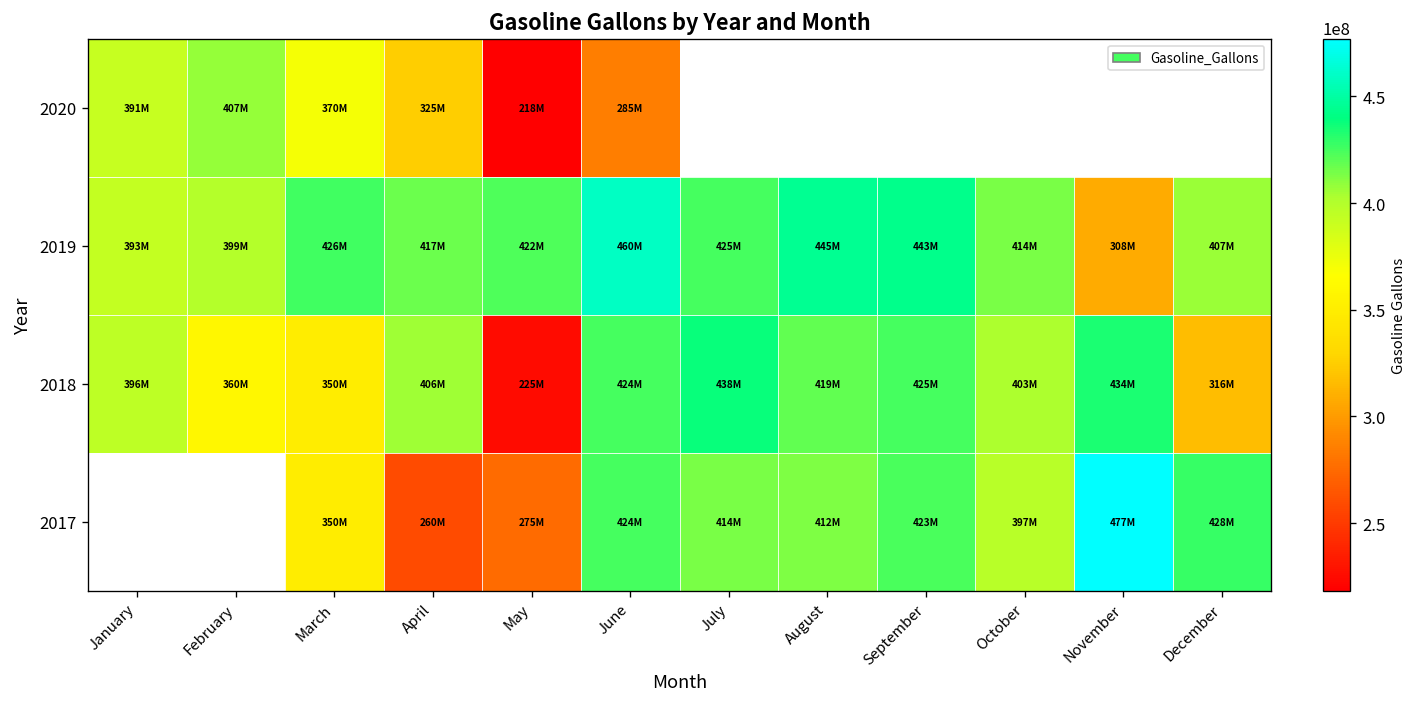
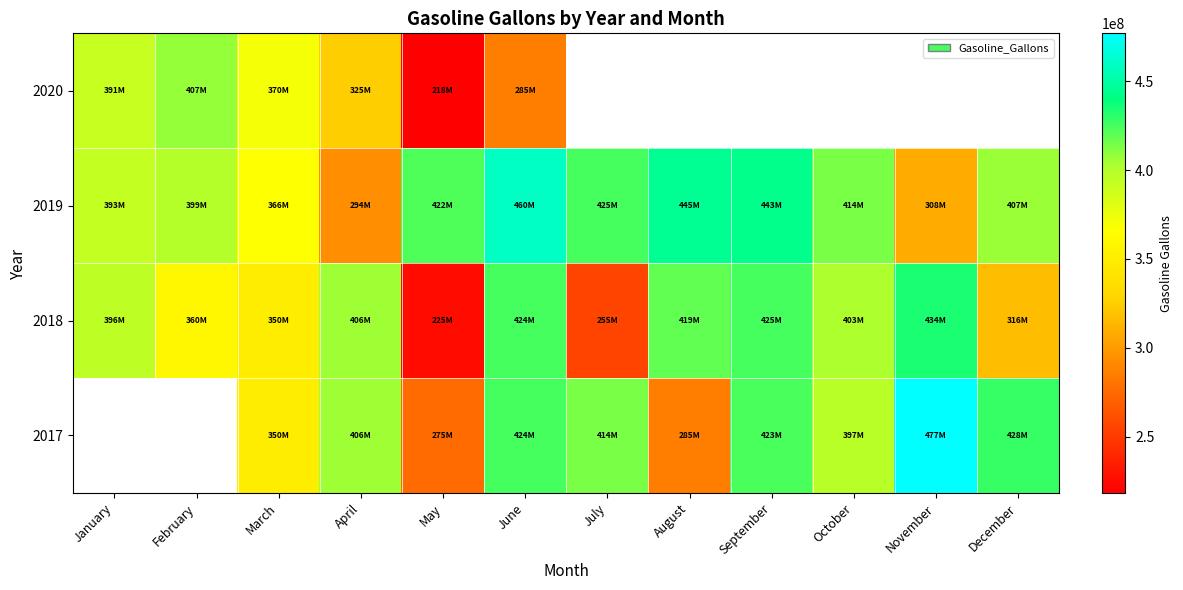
2019, March: 426M -> 366M
2019, April: 417M -> 294M
2018, July: 438M -> 255M
2017, April: 260M -> 406M
2017, August: 412M -> 285M
